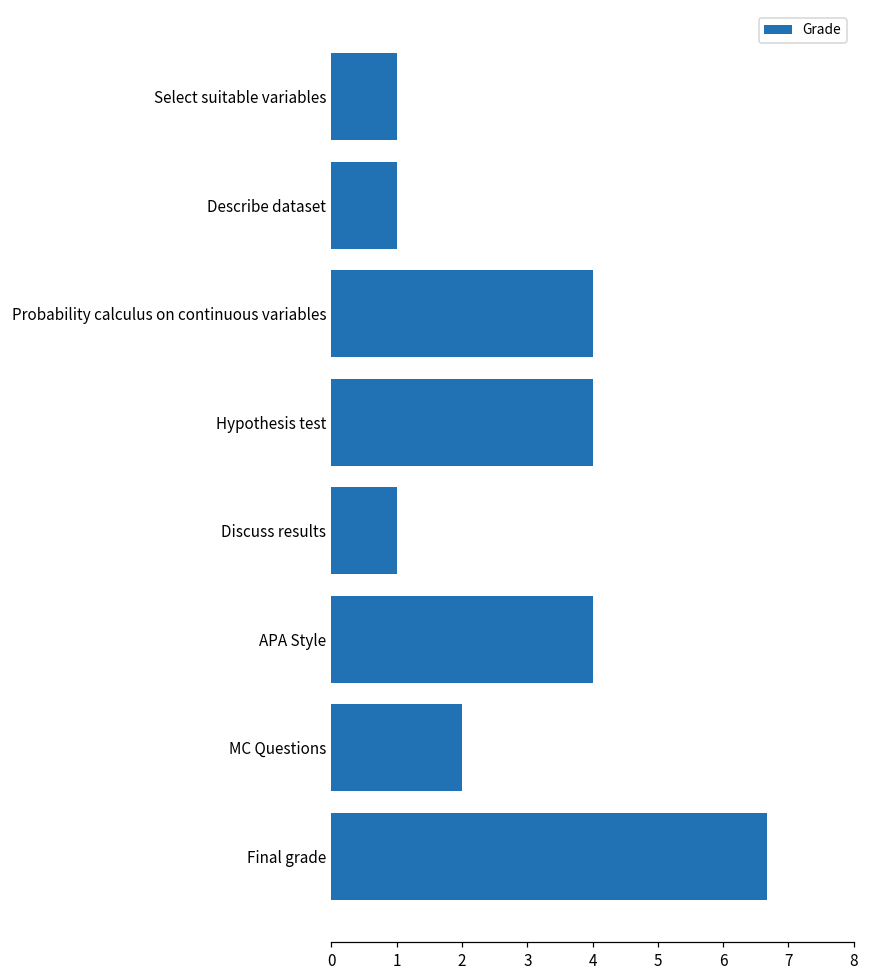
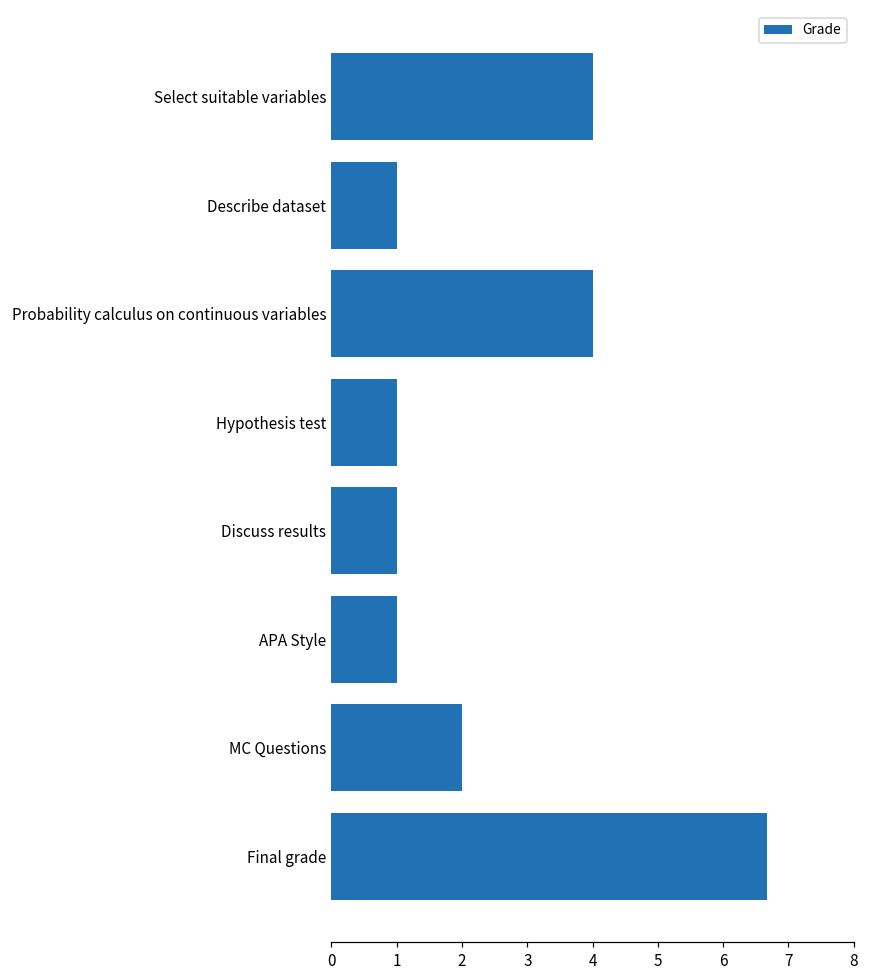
Select suitable variables: 1 -> 4
Hypothesis test: 4 -> 1
APA Style: 4 -> 1
